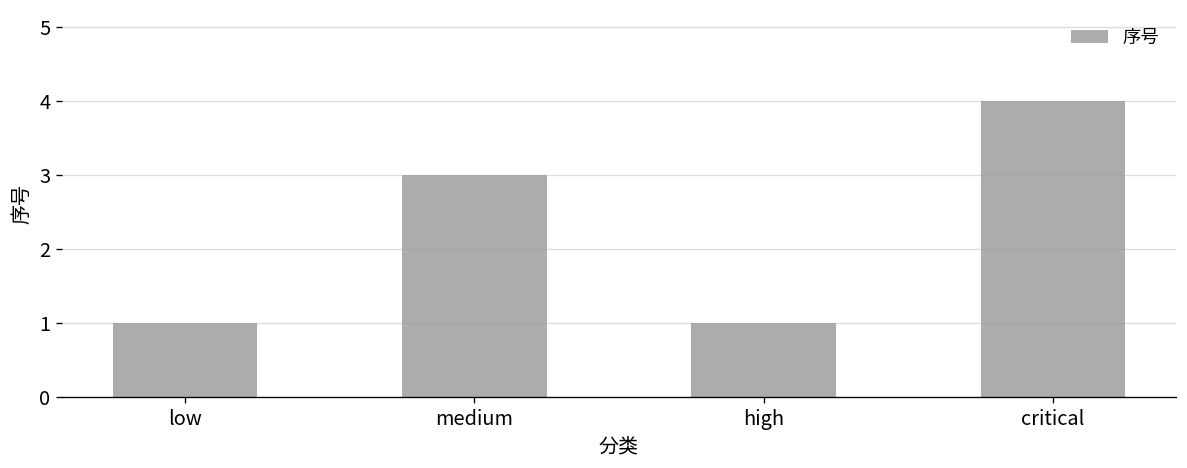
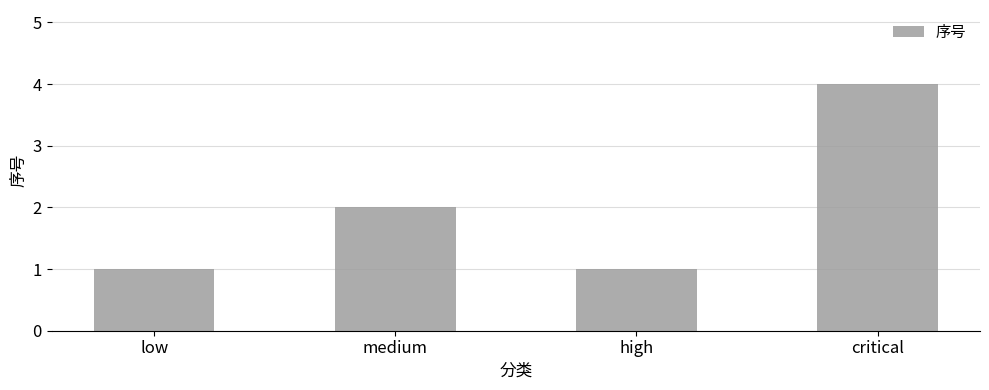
medium: 3 -> 2
